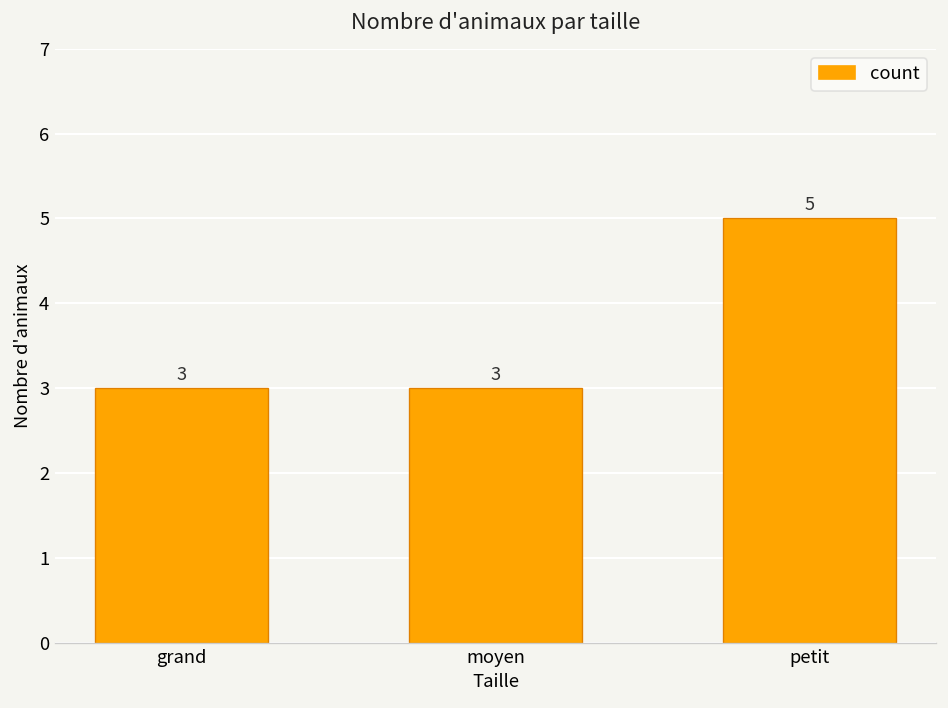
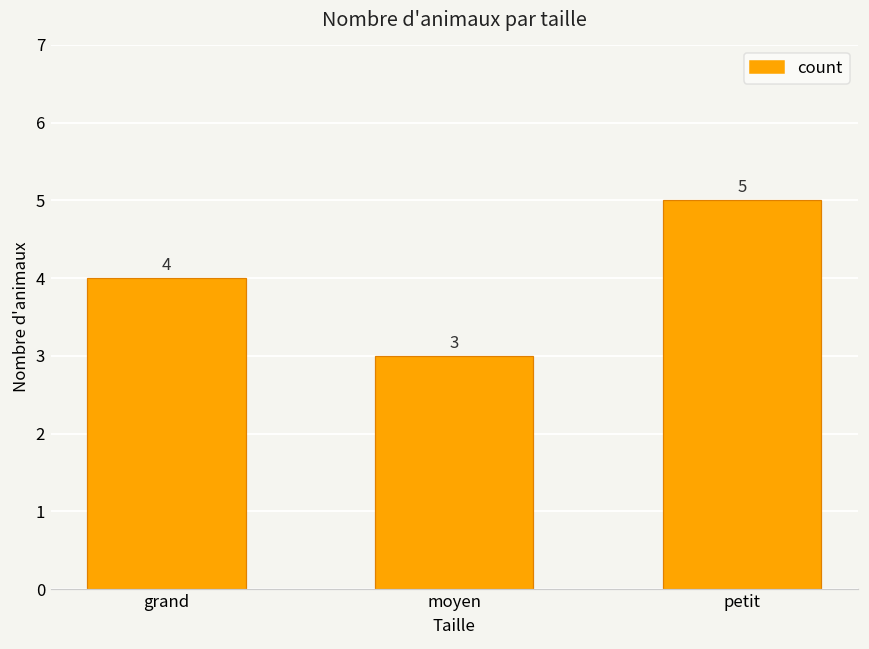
grand: 3 -> 4
